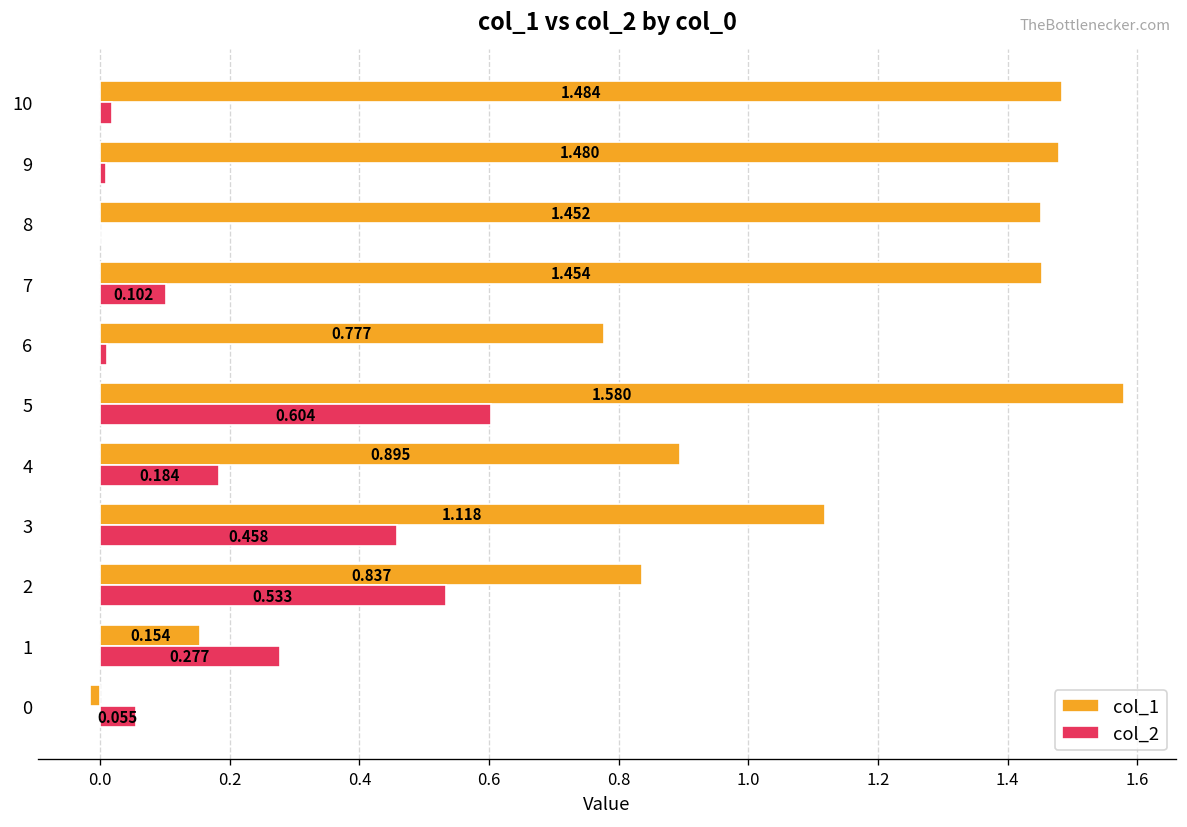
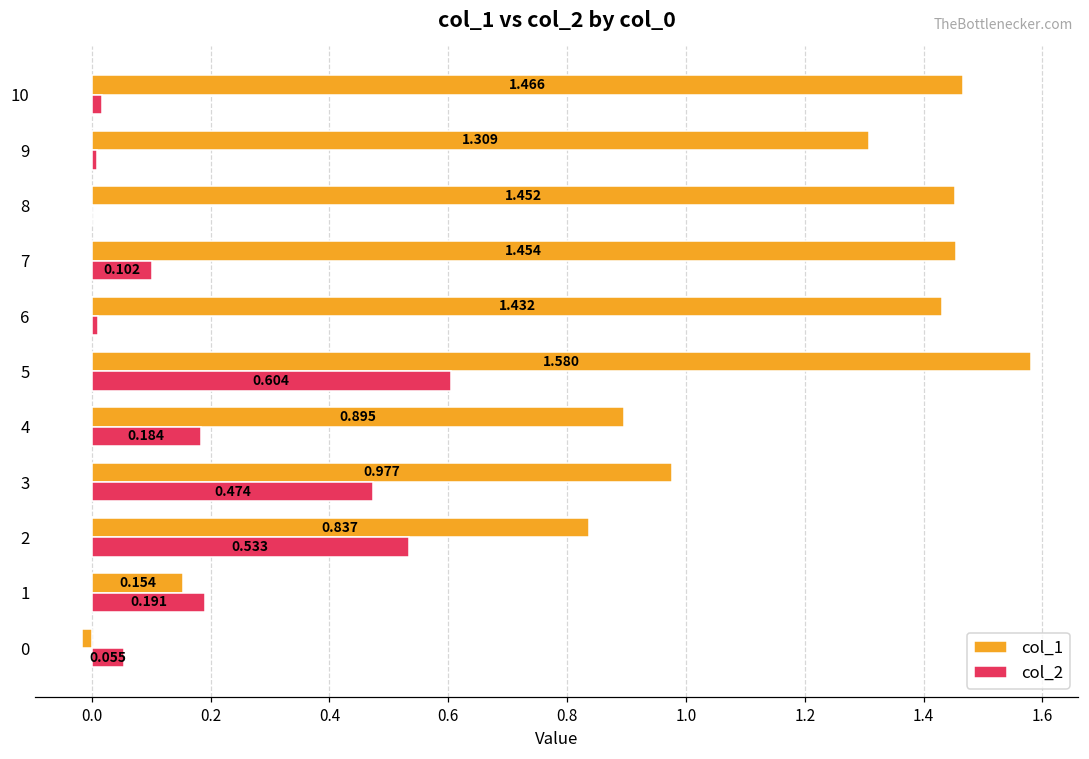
col_1, 10: 1.484 -> 1.466
col_1, 9: 1.480 -> 1.309
col_1, 6: 0.777 -> 1.432
col_1, 3: 1.118 -> 0.977
col_2, 3: 0.458 -> 0.474
col_2, 1: 0.277 -> 0.191
